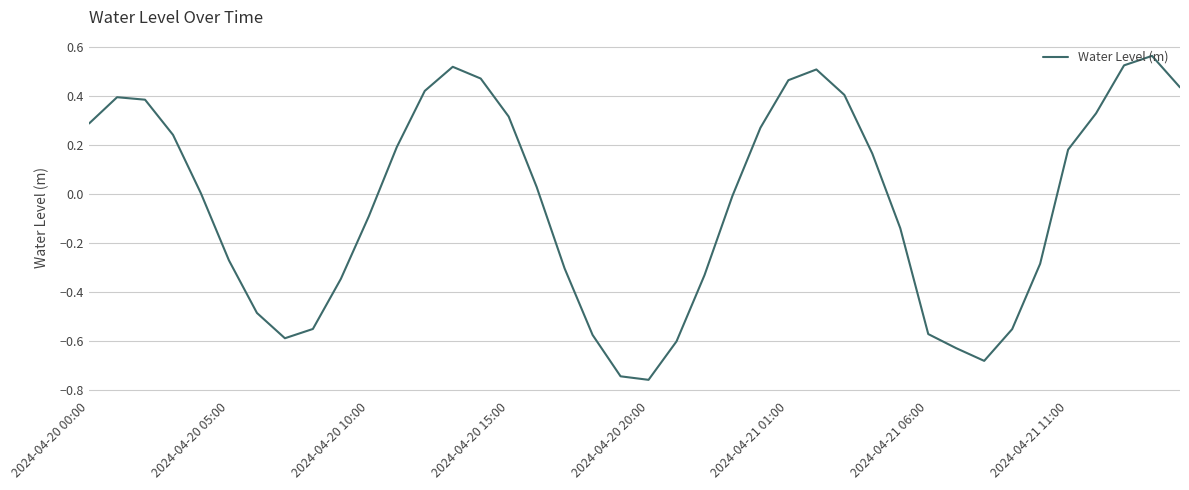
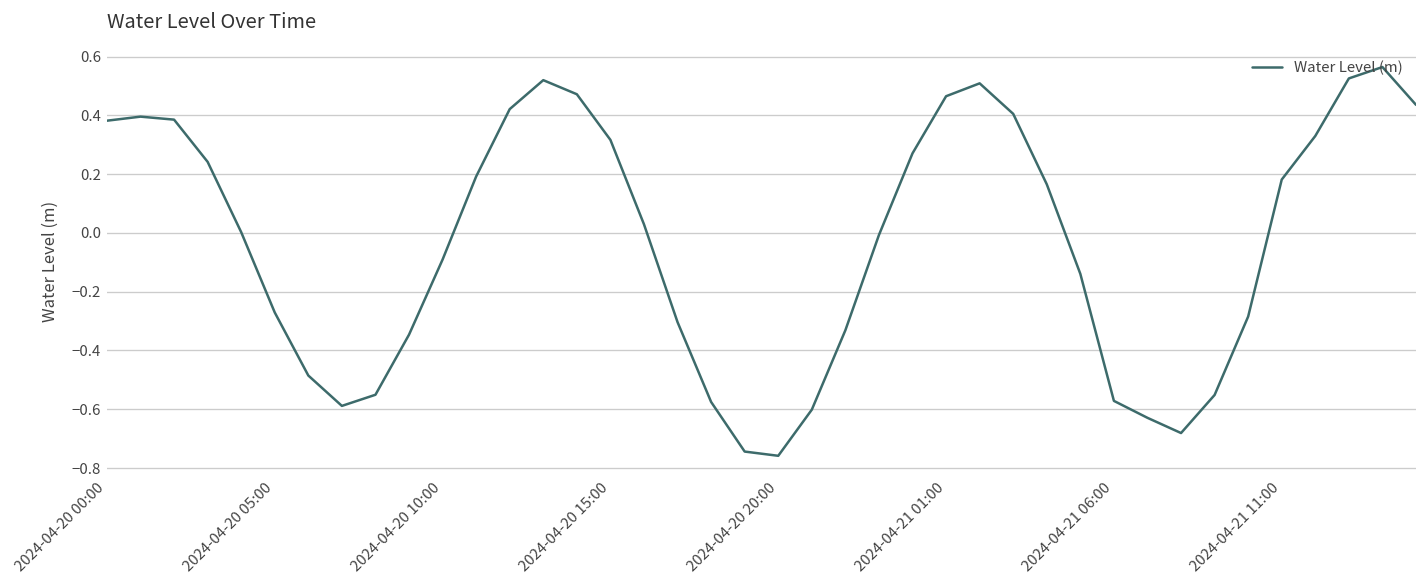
2024-04-20 00:00: 0.29 -> 0.38
